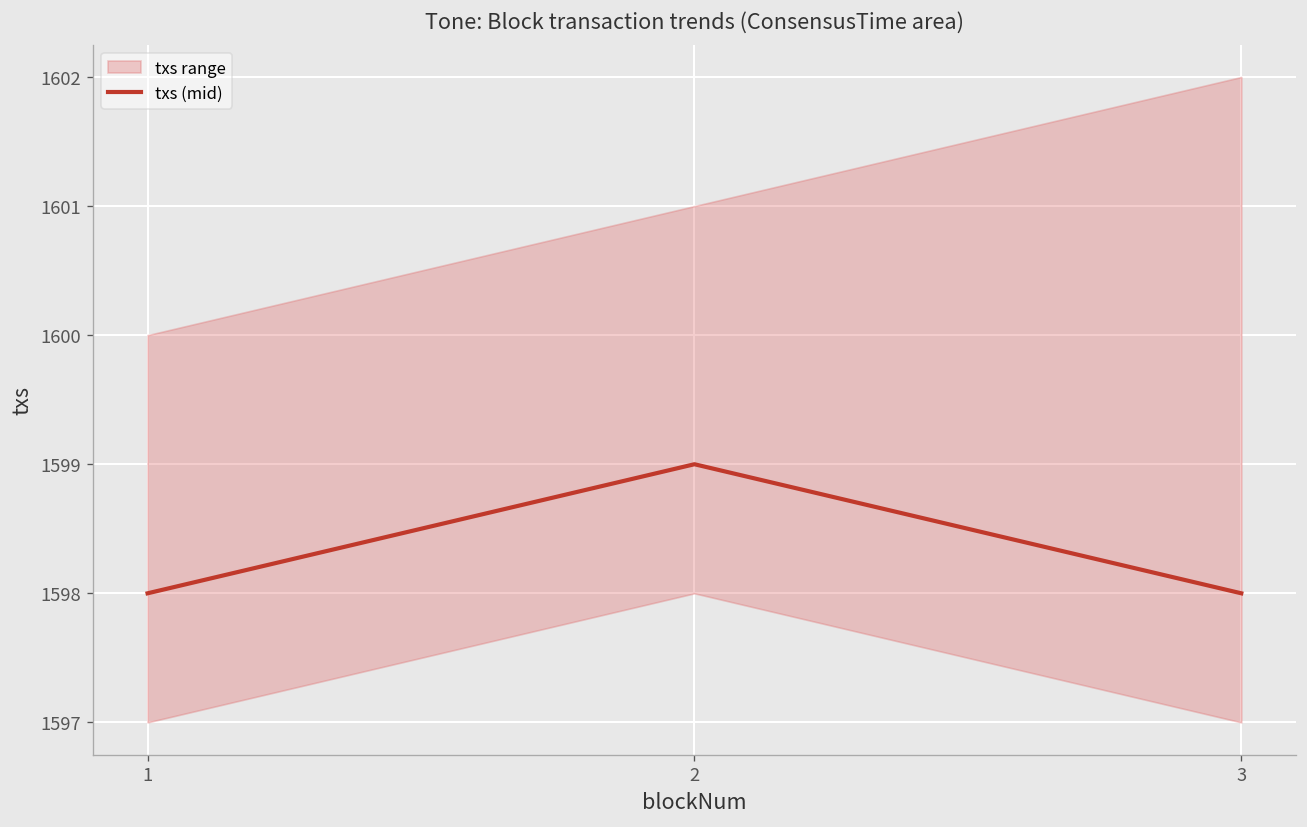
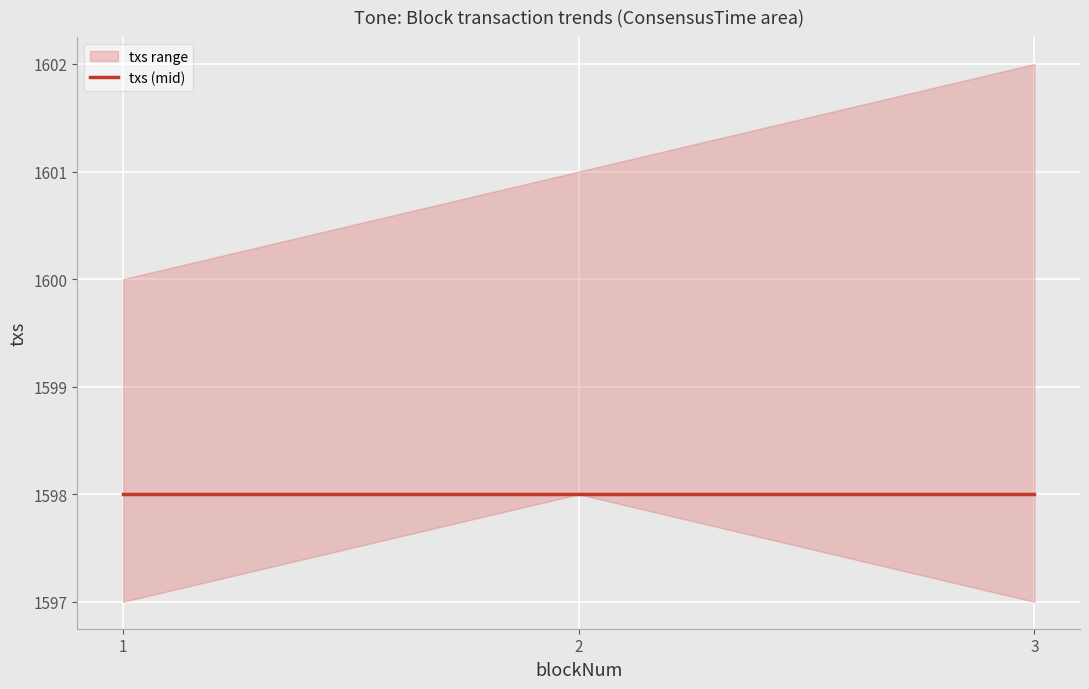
txs (mid), 2: 1599 -> 1598
